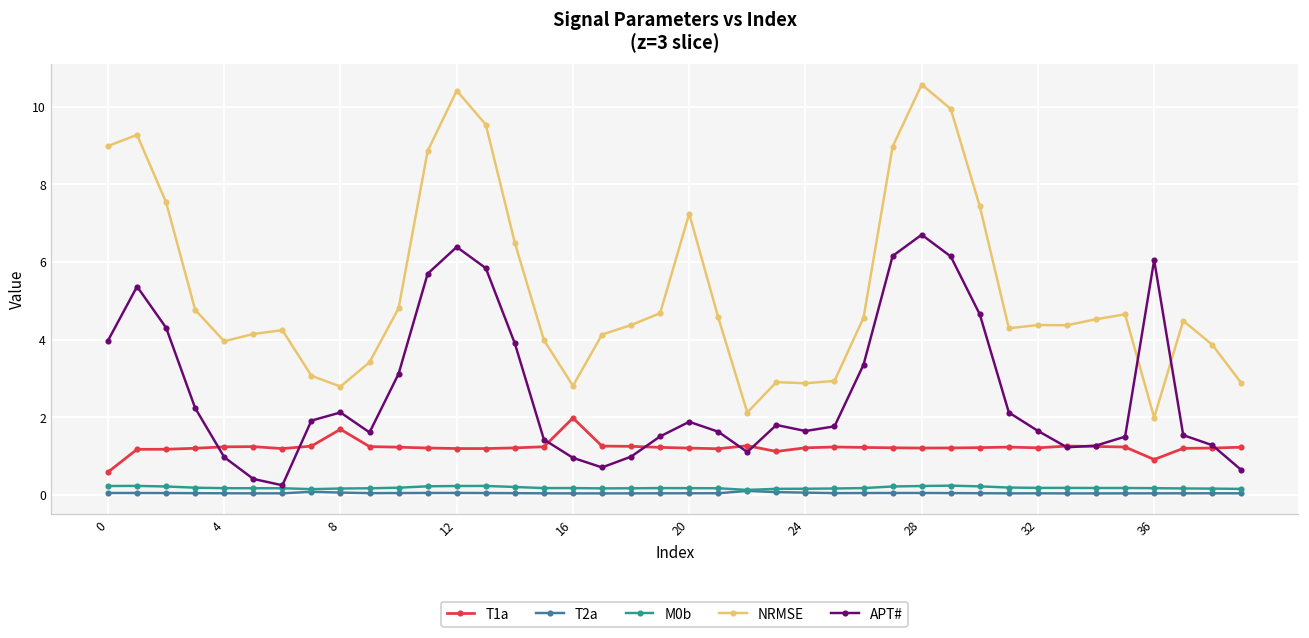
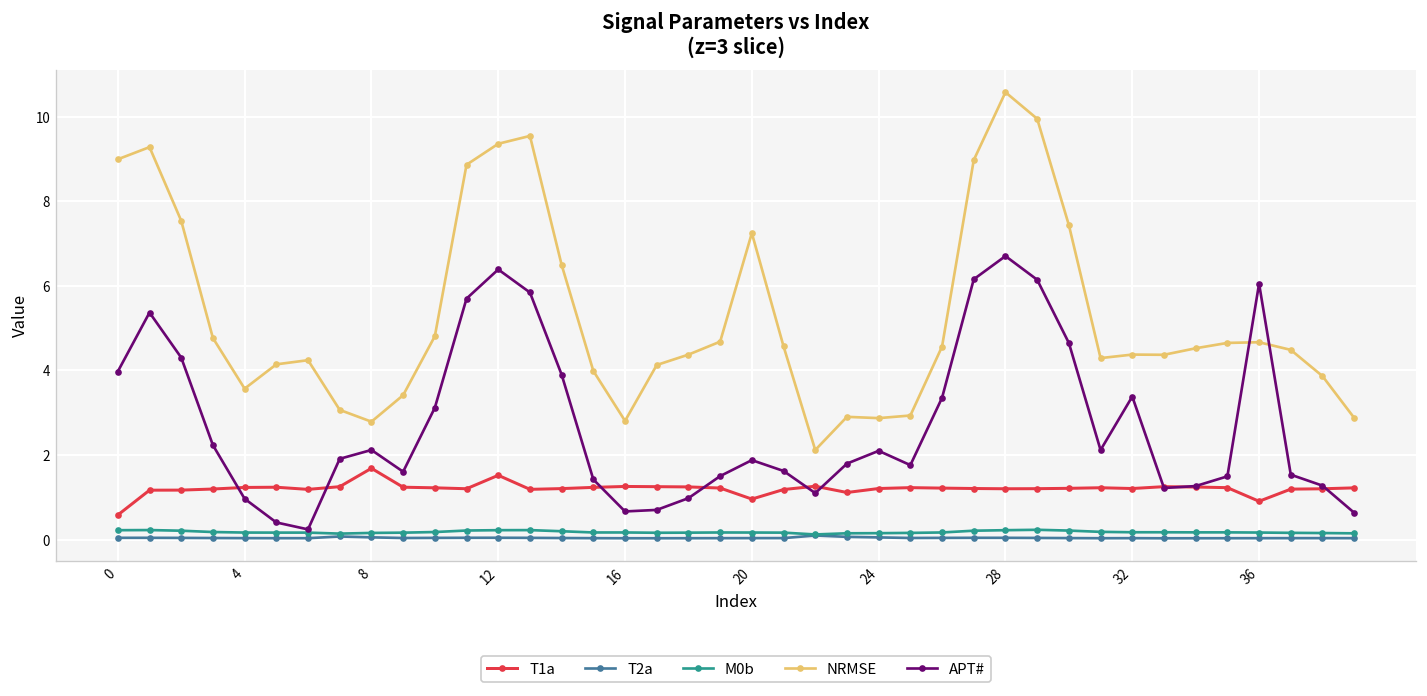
NRMSE, 4: 4.0 -> 3.6
T1a, 12: 1.2 -> 1.5
NRMSE, 12: 10.4 -> 9.4
T1a, 16: 2.0 -> 1.3
APT#, 16: 0.9 -> 0.7
T1a, 20: 1.2 -> 1.0
APT#, 24: 1.6 -> 2.1
APT#, 32: 1.6 -> 3.4
NRMSE, 36: 2.0 -> 4.7
